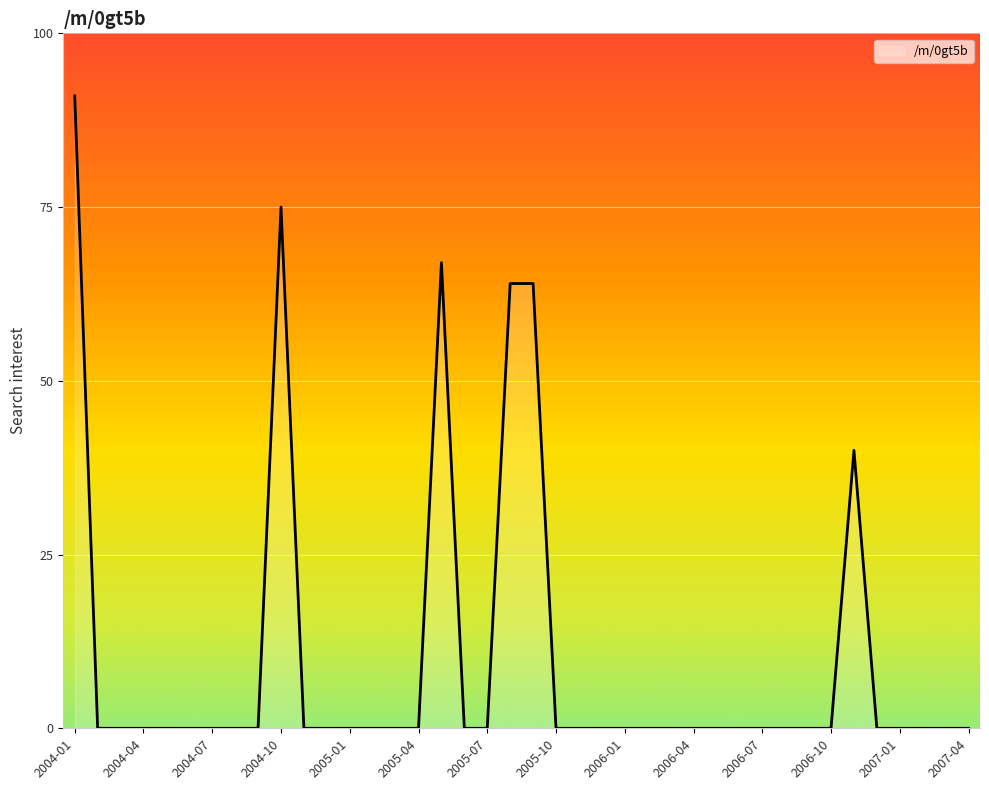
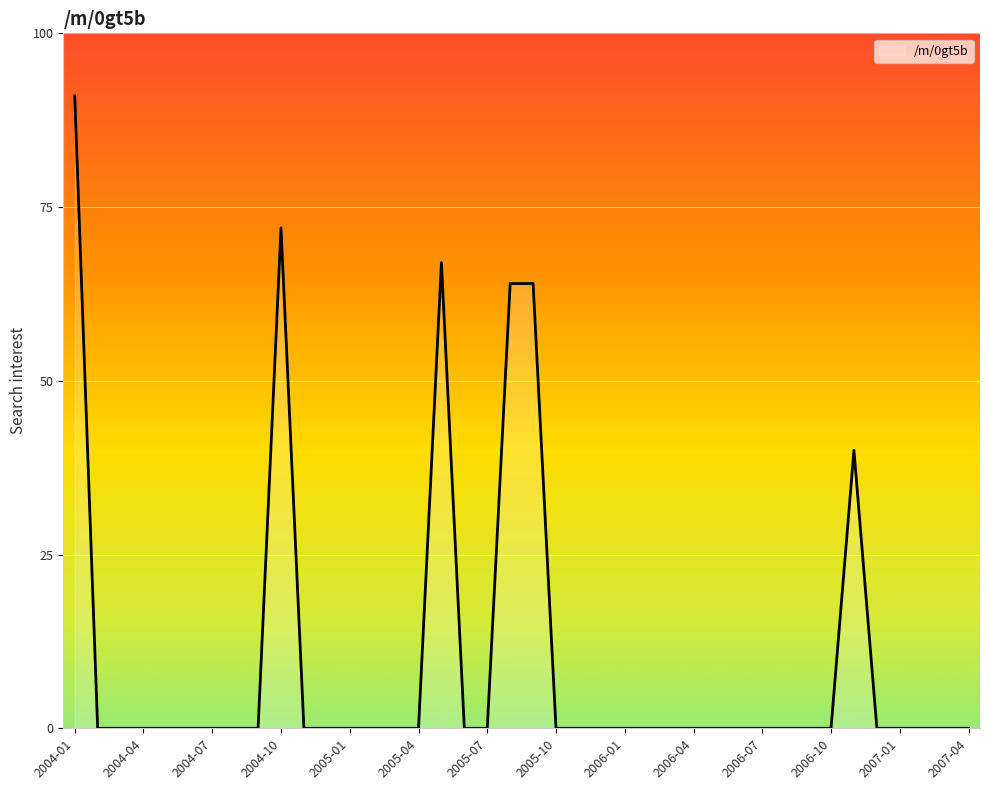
2004-10: 75 -> 72
